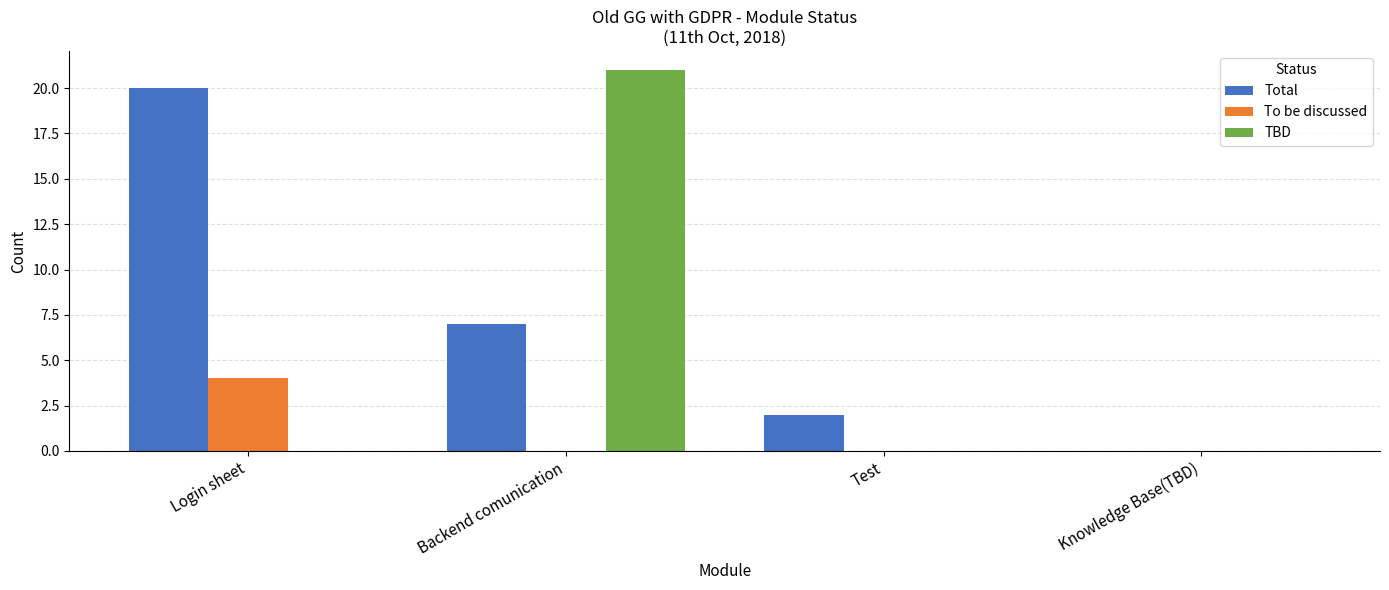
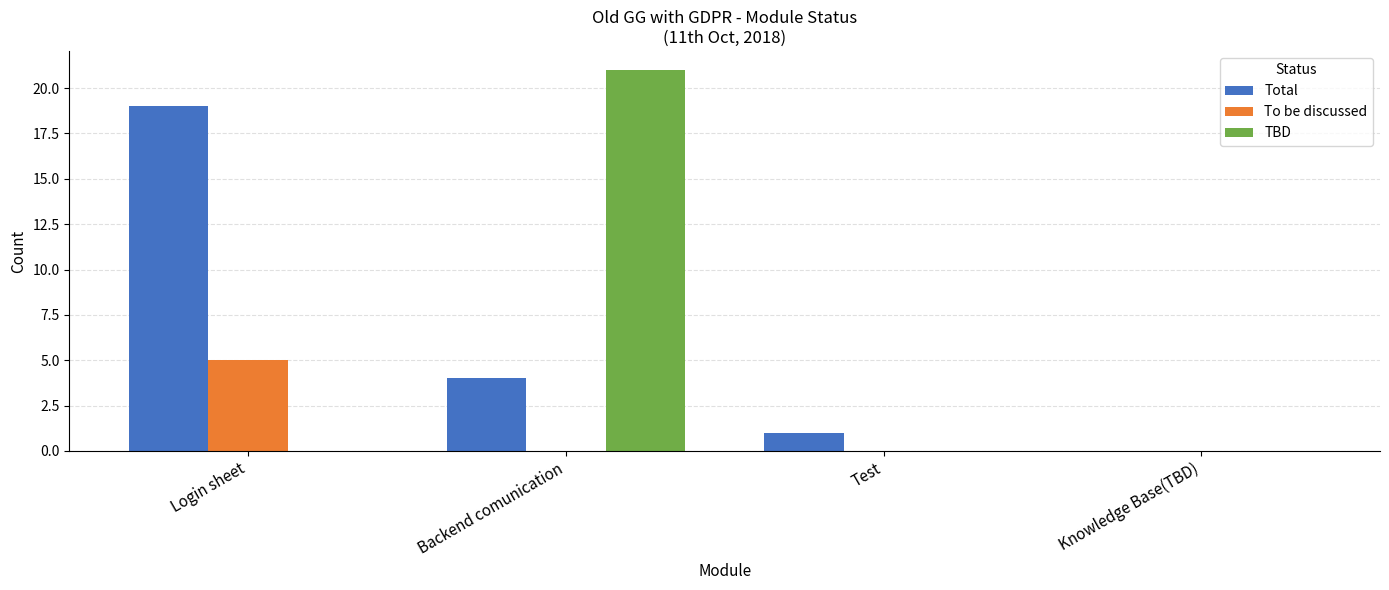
Total, Login sheet: 20 -> 19
To be discussed, Login sheet: 4 -> 5
Total, Backend comunication: 7 -> 4
Total, Test: 2 -> 1
